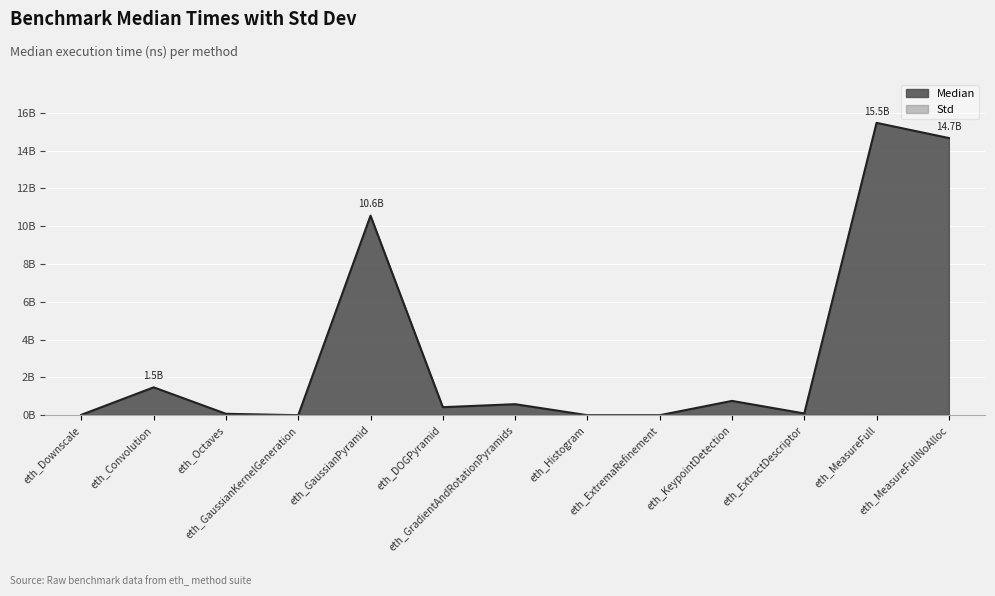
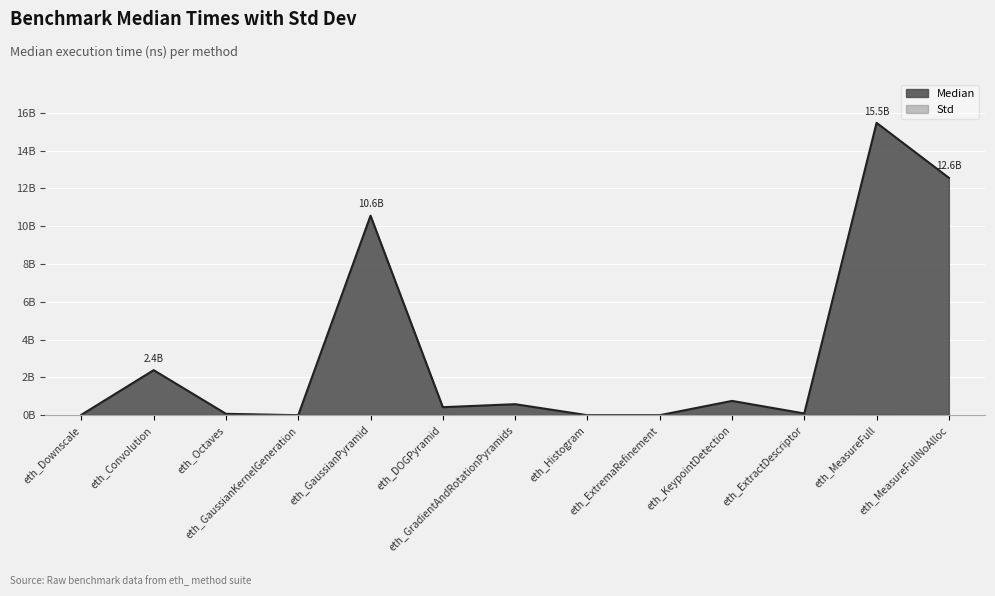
Median, eth_Convolution: 1.5B -> 2.4B
Median, eth_MeasureFullNoAlloc: 14.7B -> 12.6B
